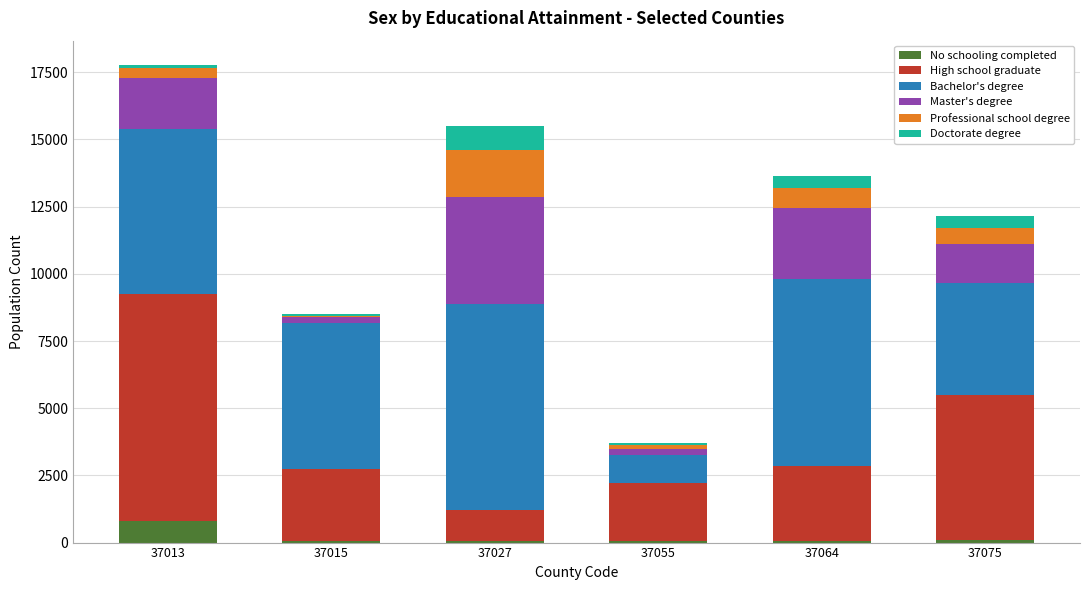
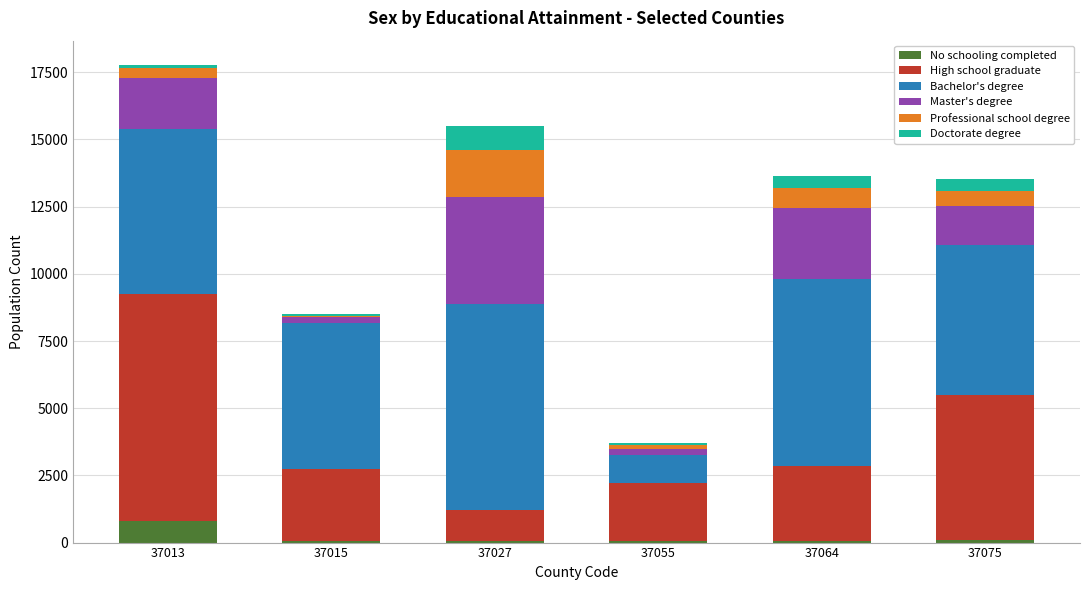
Bachelor's degree, 37075: 4200 -> 5600
